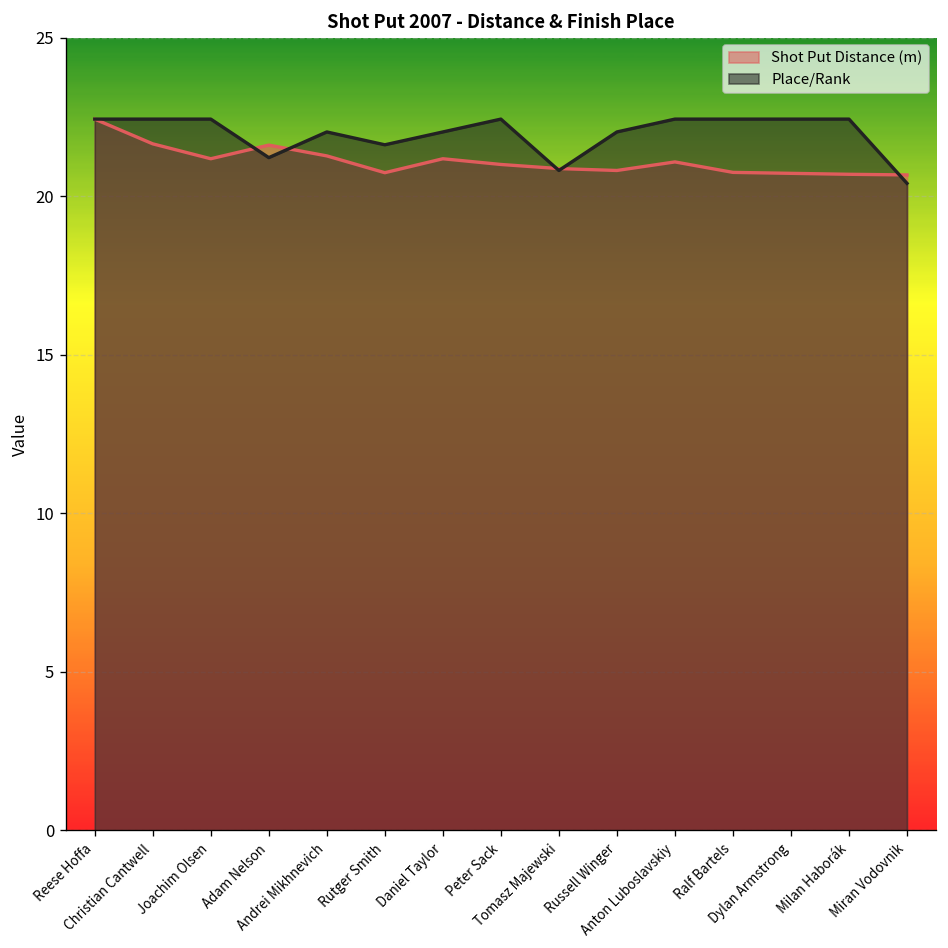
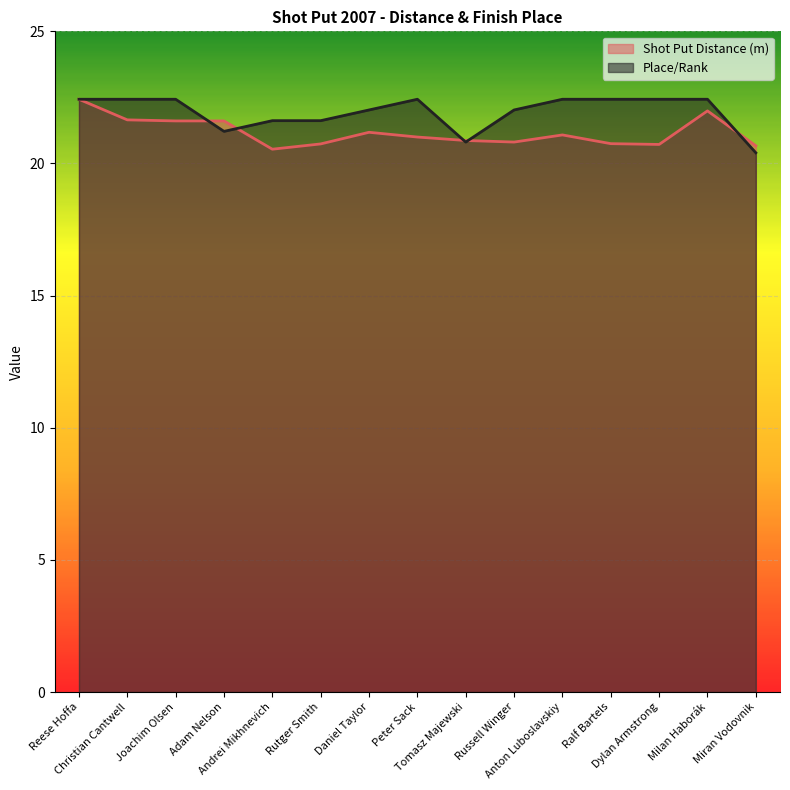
Shot Put Distance (m), Joachim Olsen: 21.2 -> 21.6
Shot Put Distance (m), Andrei Mikhnevich: 21.3 -> 20.5
Place/Rank, Andrei Mikhnevich: 22.0 -> 21.6
Shot Put Distance (m), Milan Haborák: 20.7 -> 22.0
